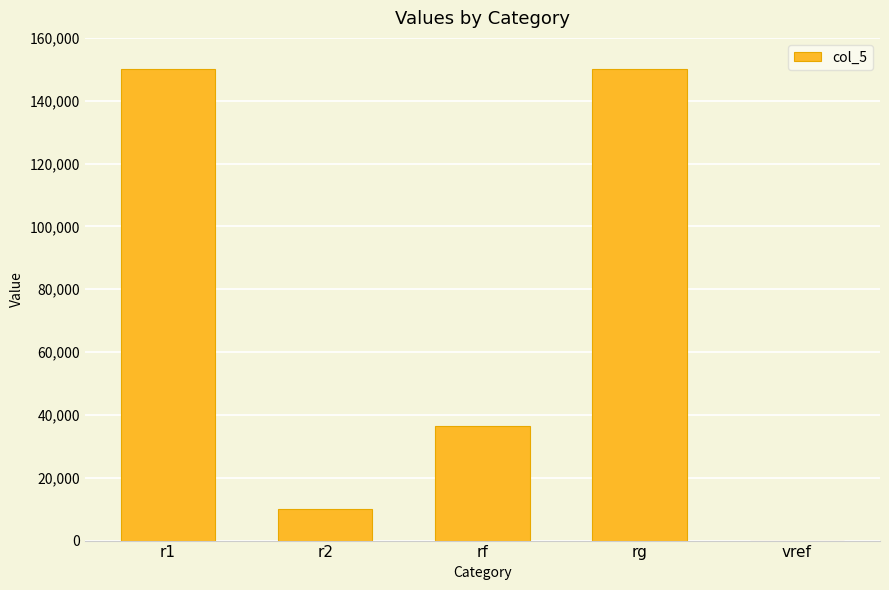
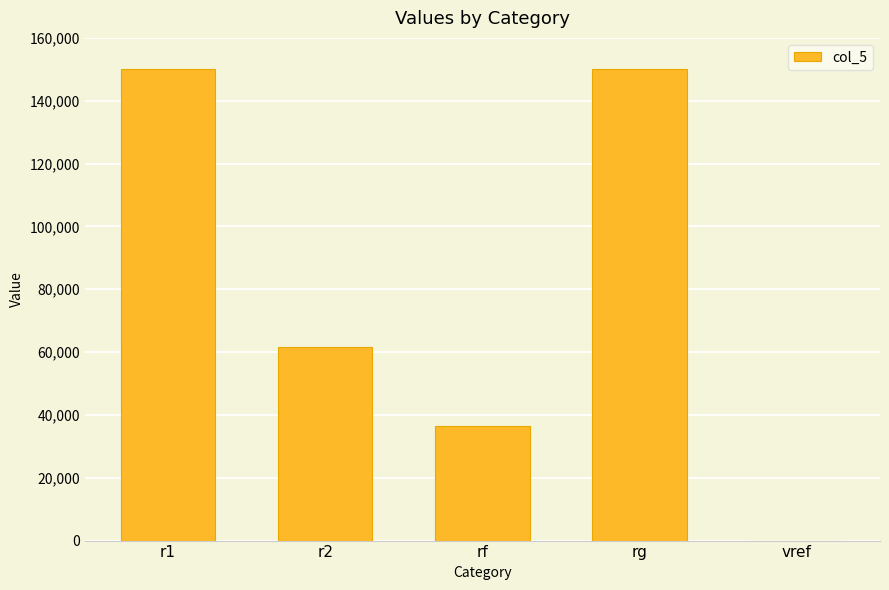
r2: 10,000 -> 62,000
